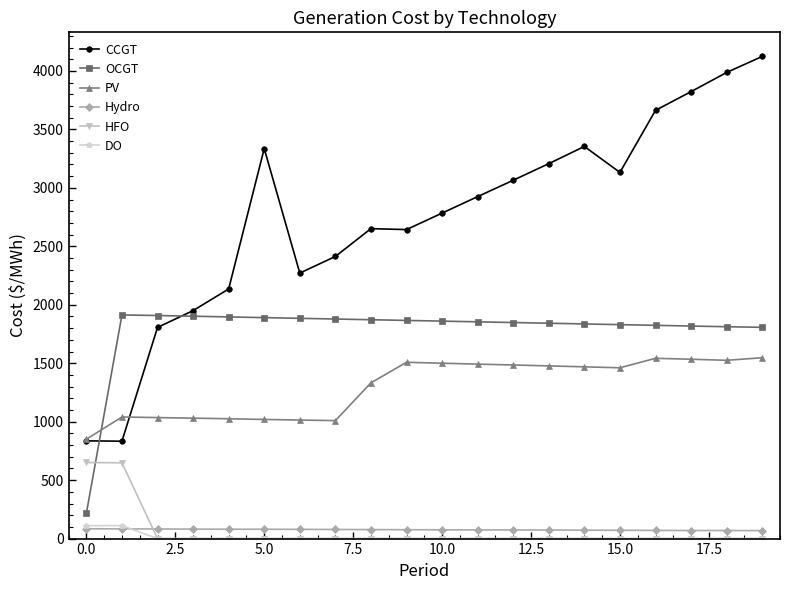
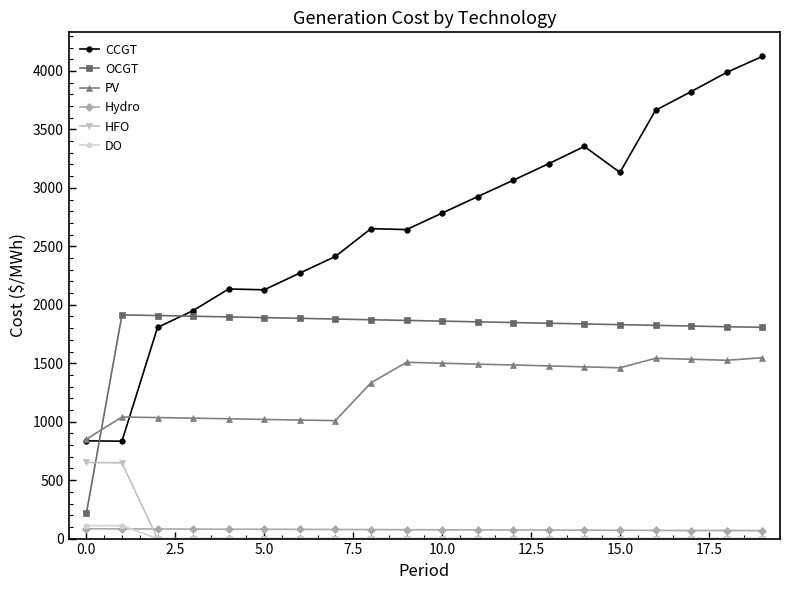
CCGT, 5.0: 3340 -> 2130
